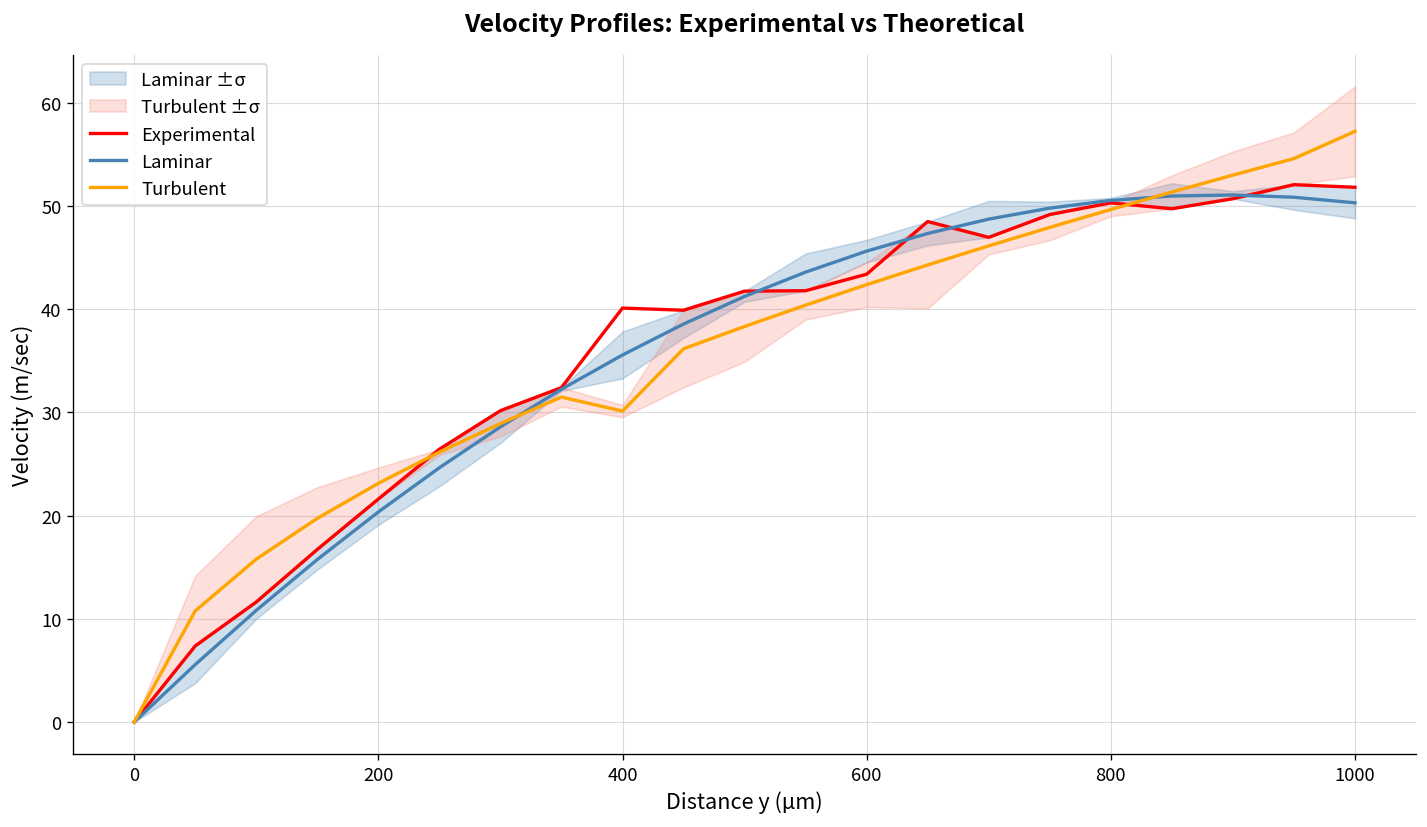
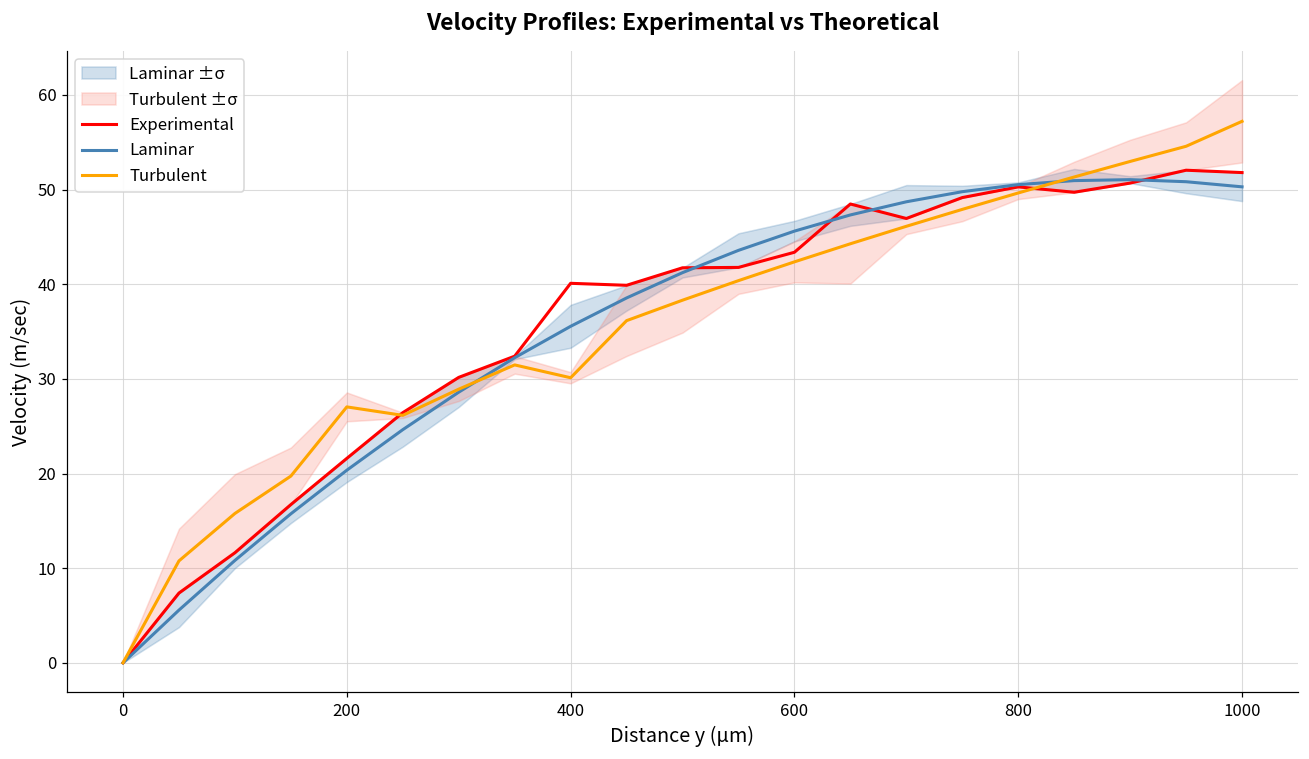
Turbulent, 200: 23 -> 27
